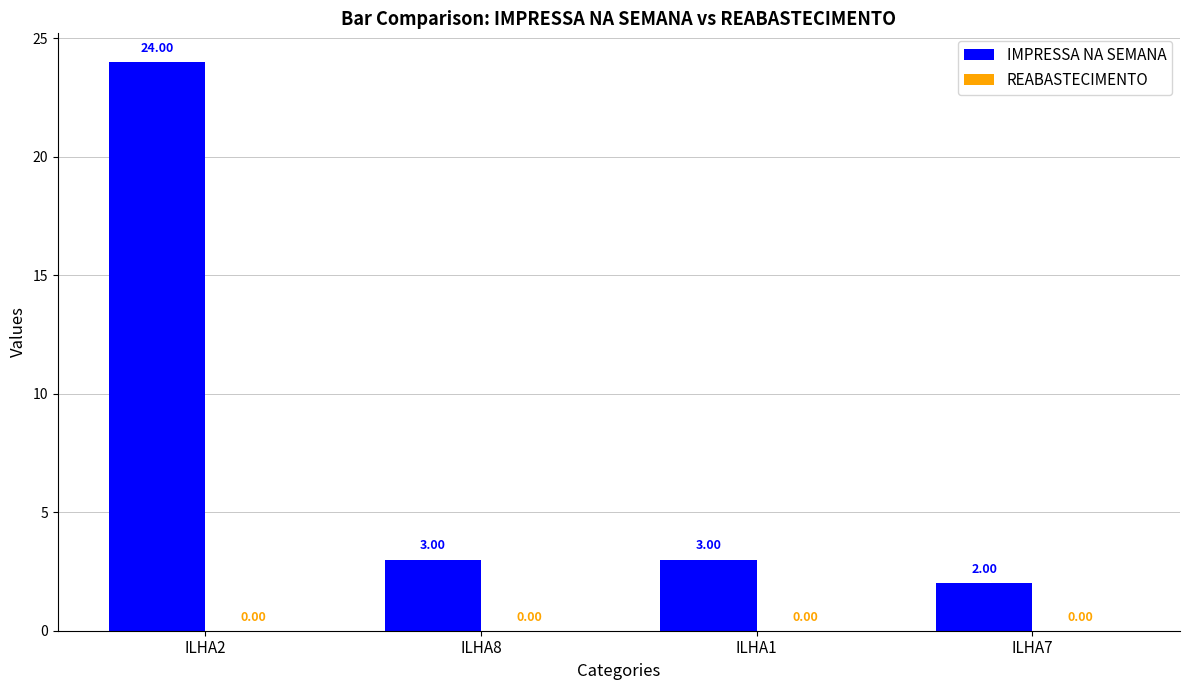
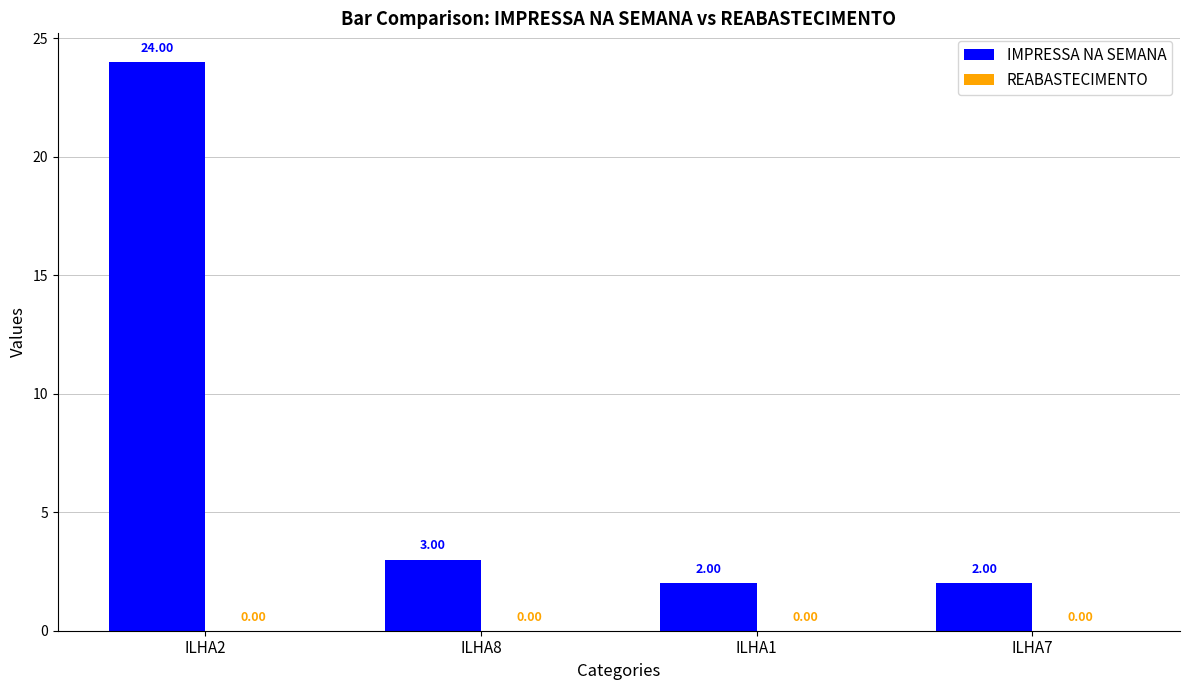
IMPRESSA NA SEMANA, ILHA1: 3.00 -> 2.00
